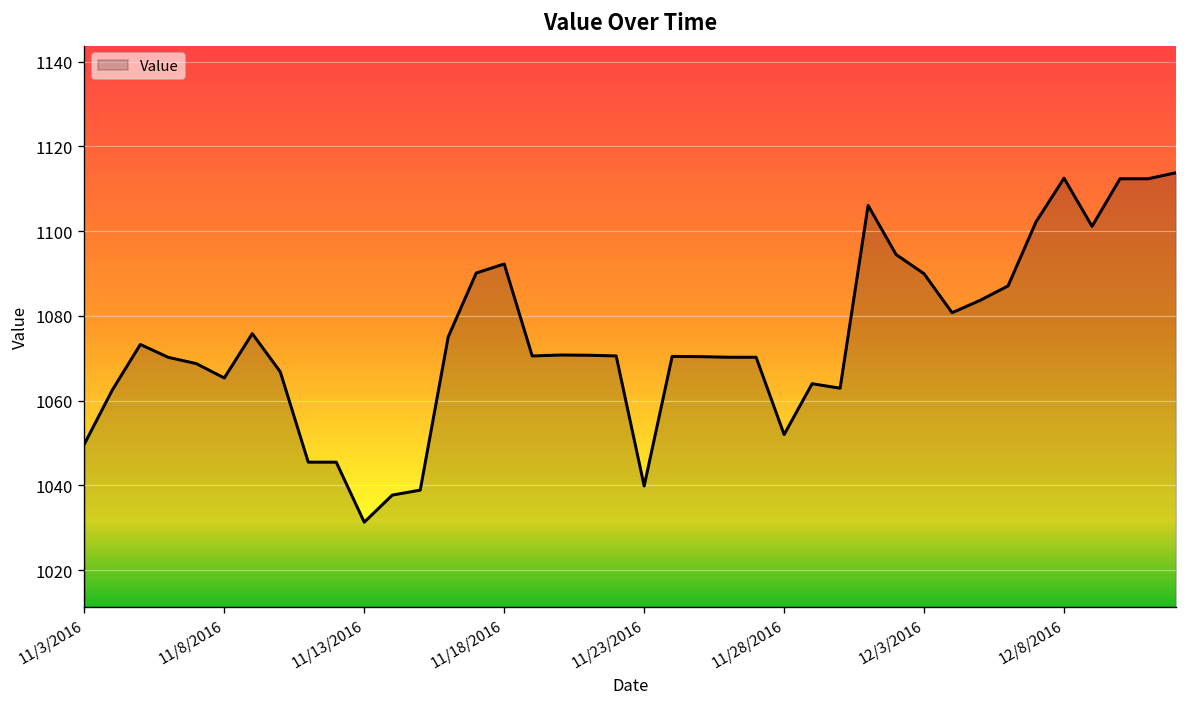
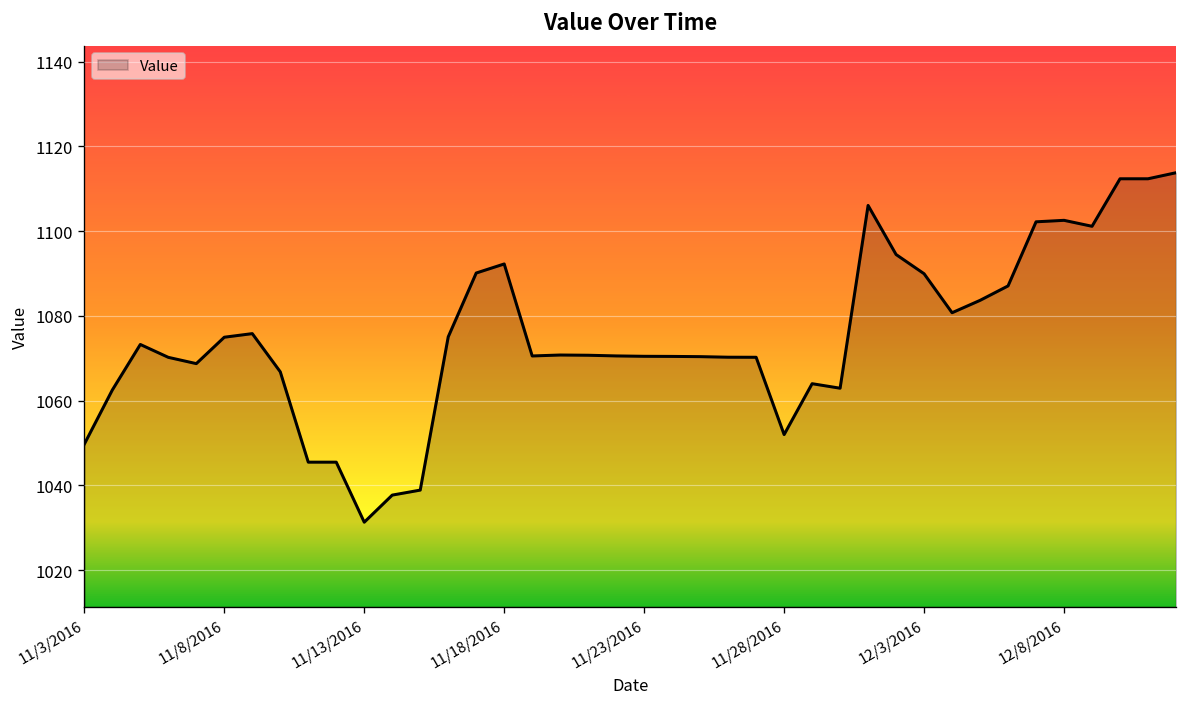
11/8/2016: 1065 -> 1075
11/23/2016: 1040 -> 1070
12/8/2016: 1113 -> 1103
